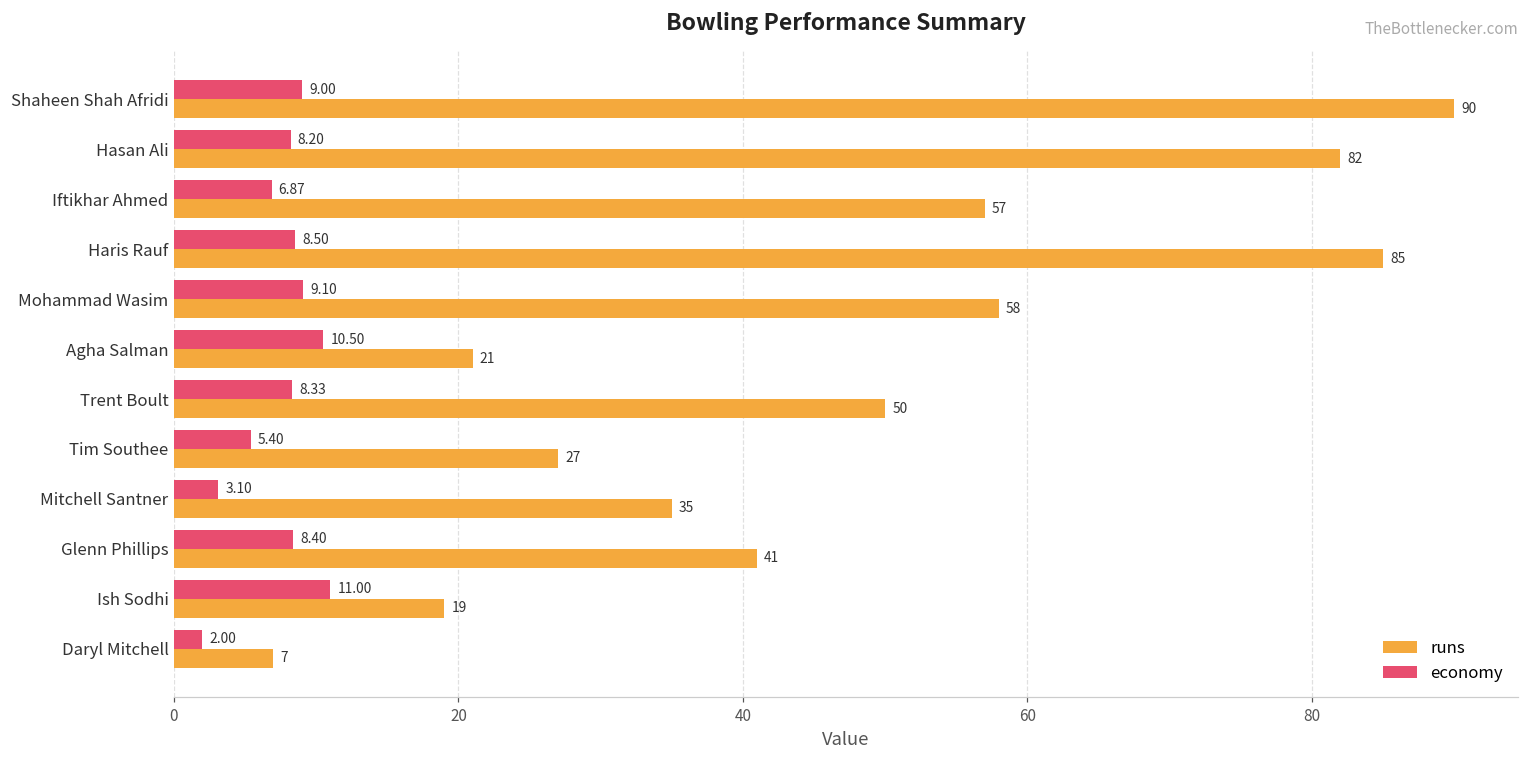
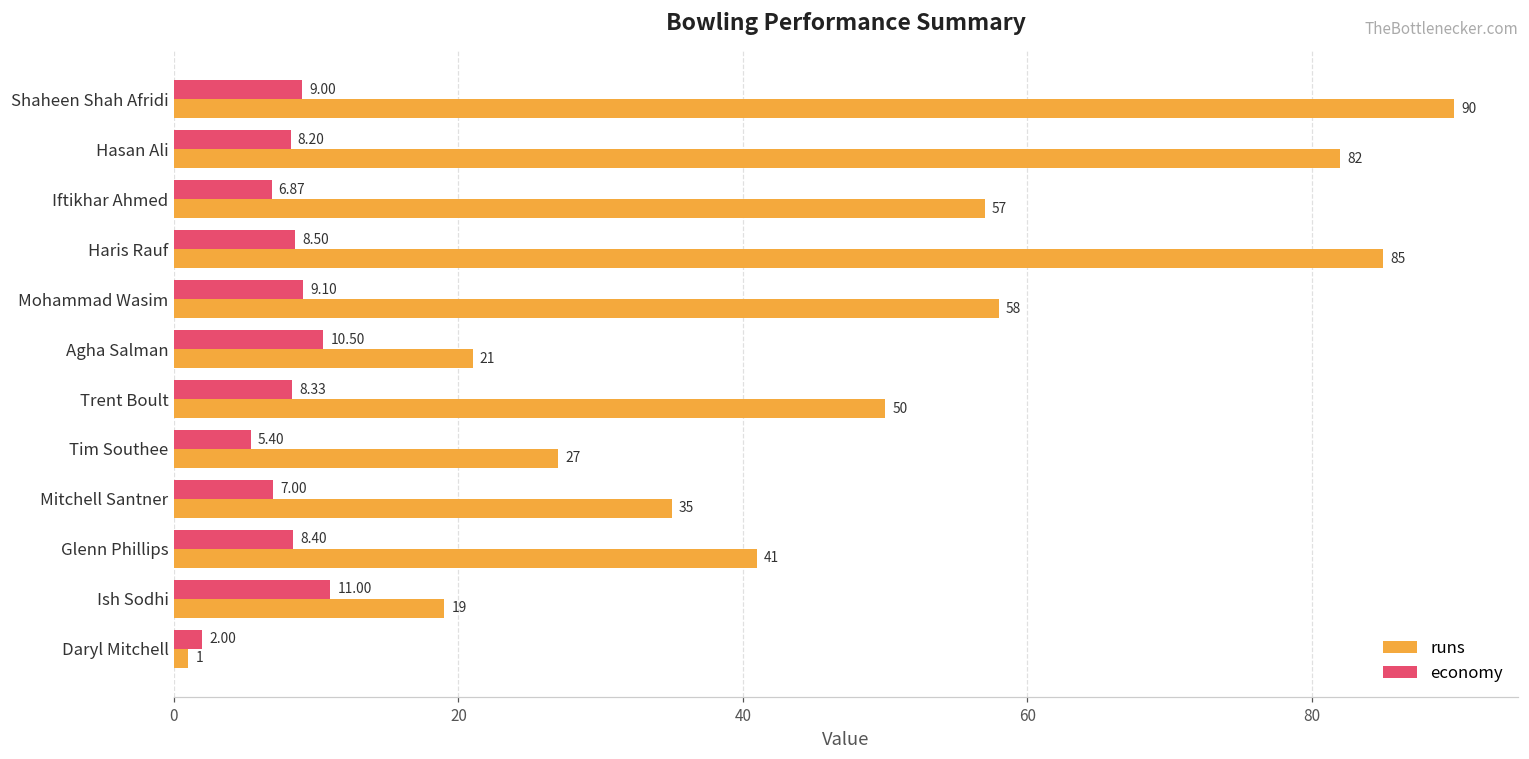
economy, Mitchell Santner: 3.10 -> 7.00
runs, Daryl Mitchell: 7 -> 1
